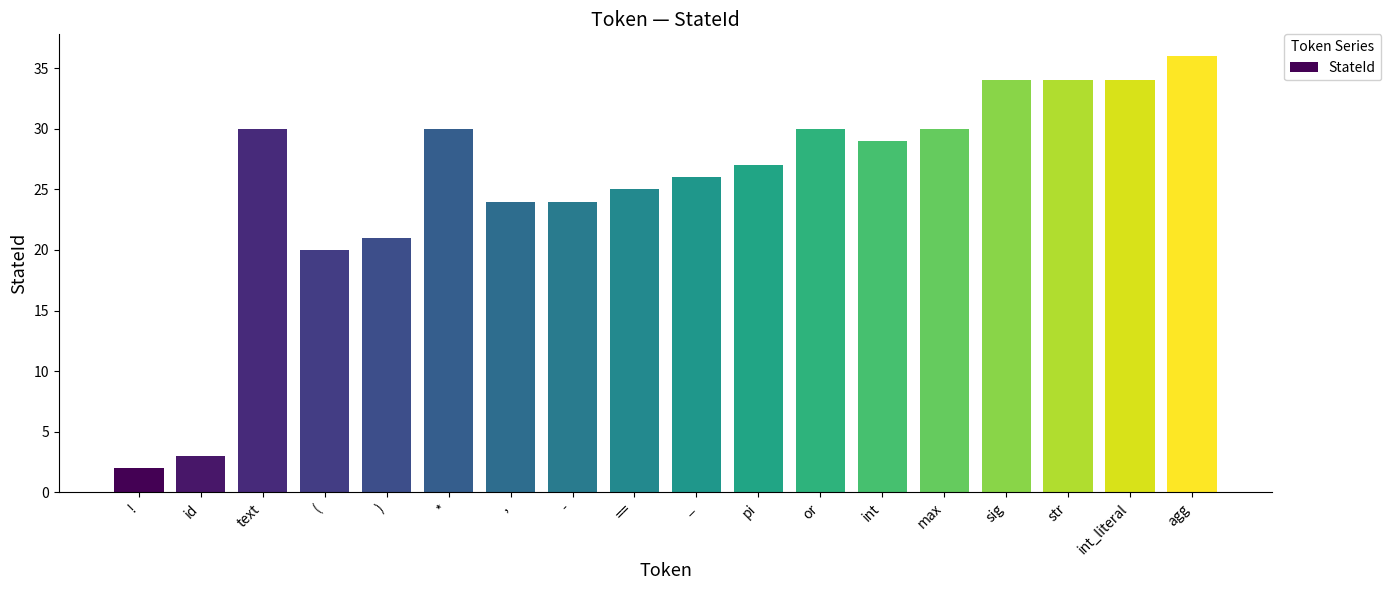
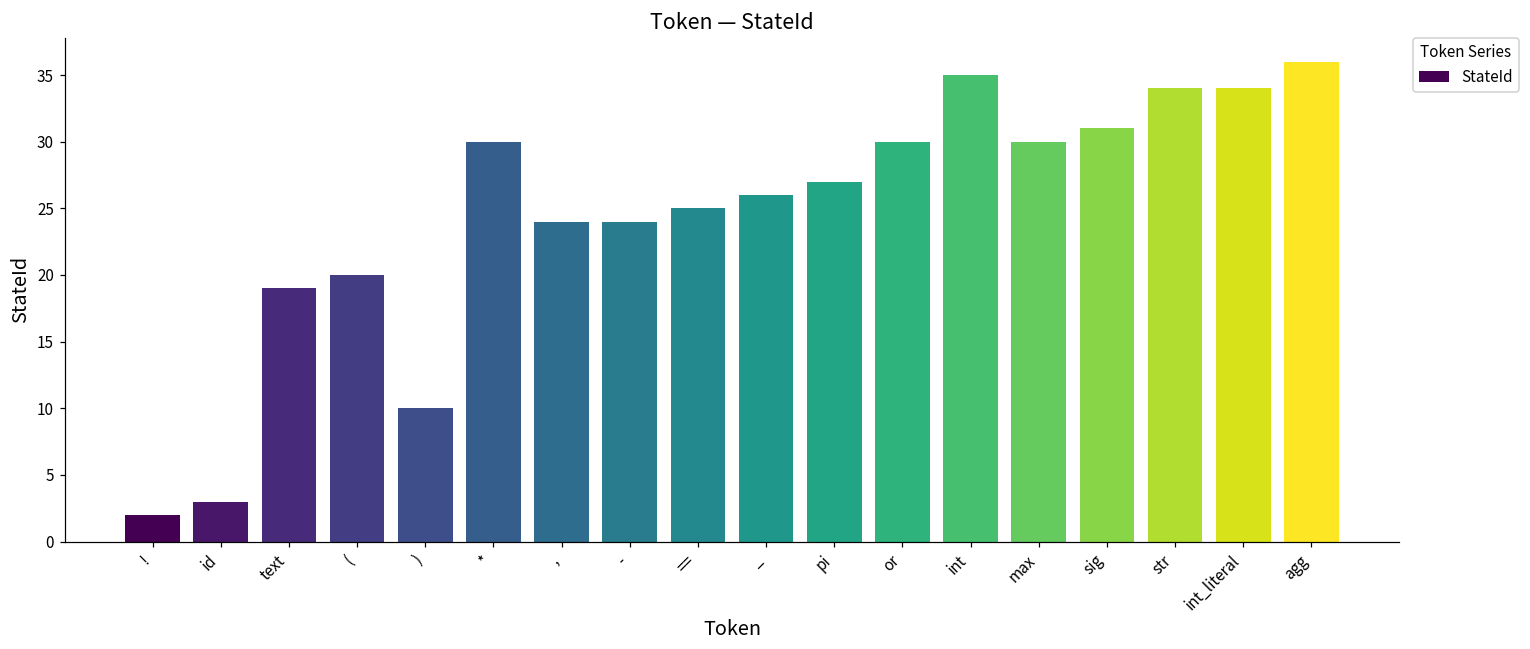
text: 30 -> 19
): 21 -> 10
int: 29 -> 35
sig: 34 -> 31
